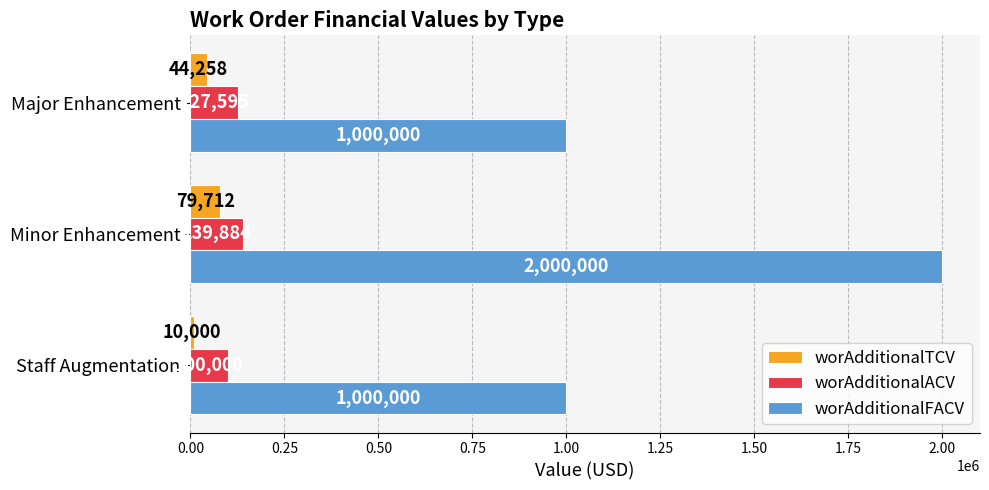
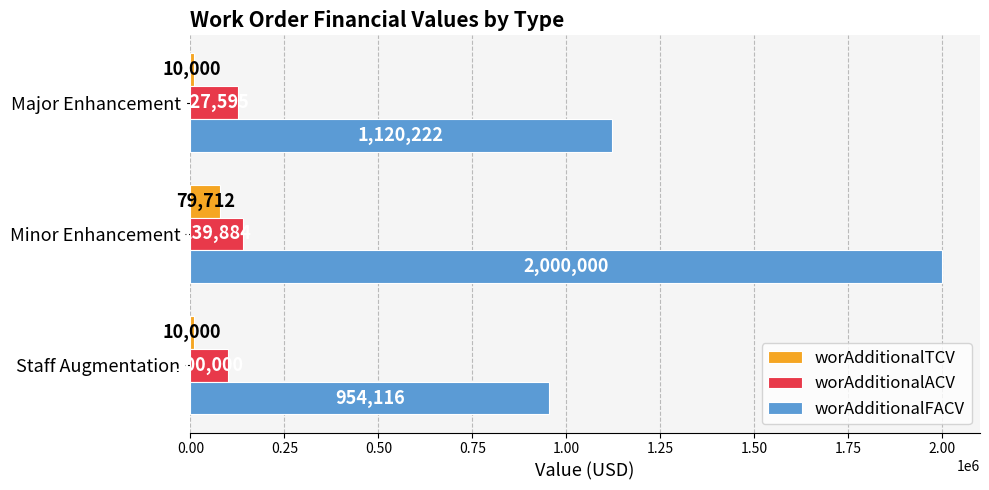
worAdditionalTCV, Major Enhancement: 44,258 -> 10,000
worAdditionalFACV, Major Enhancement: 1,000,000 -> 1,120,222
worAdditionalFACV, Staff Augmentation: 1,000,000 -> 954,116
